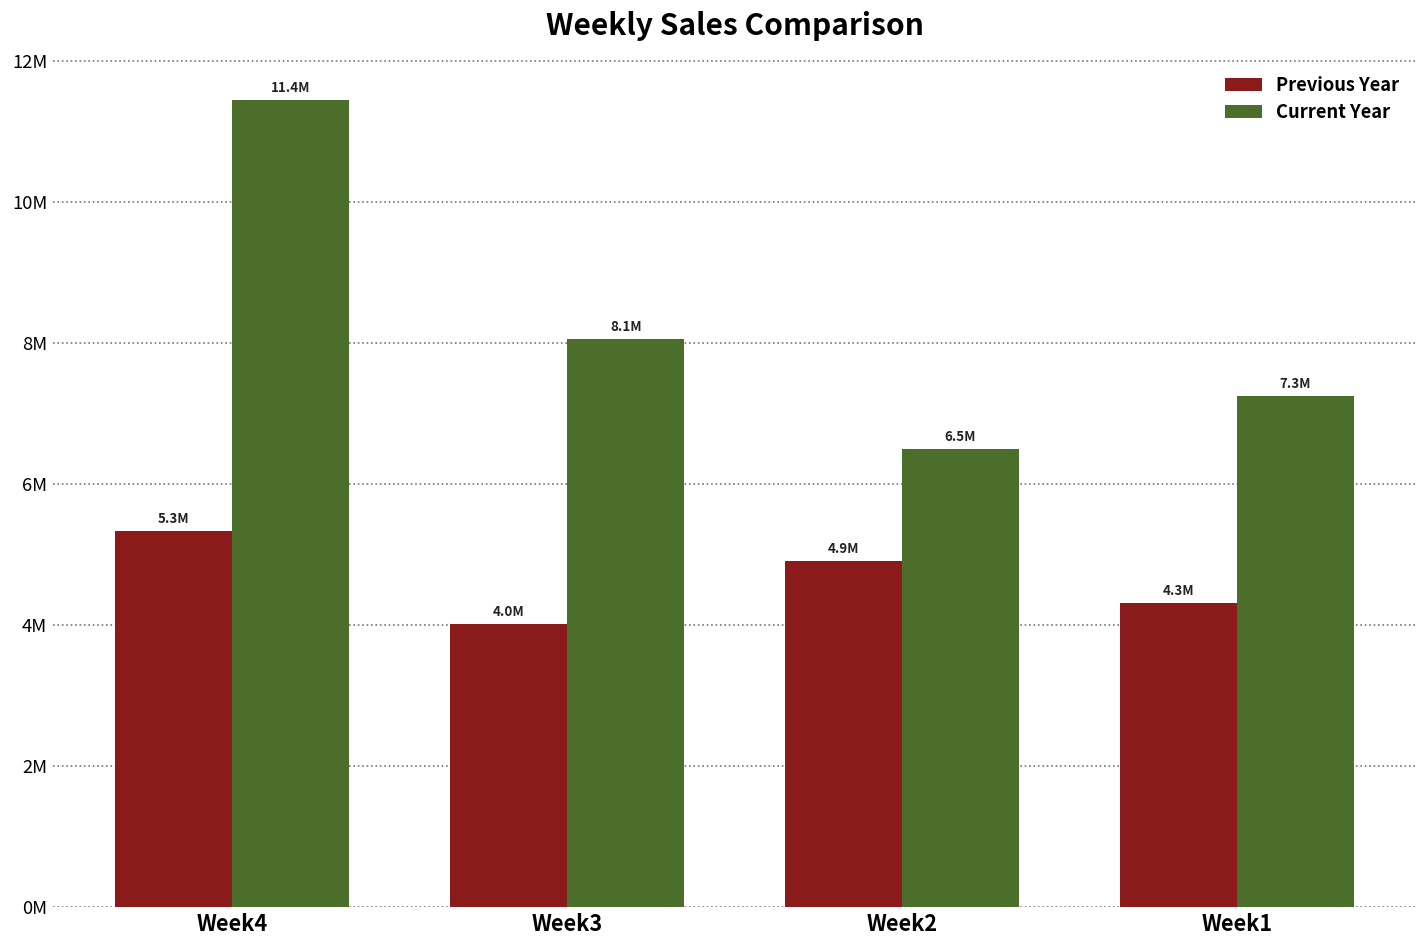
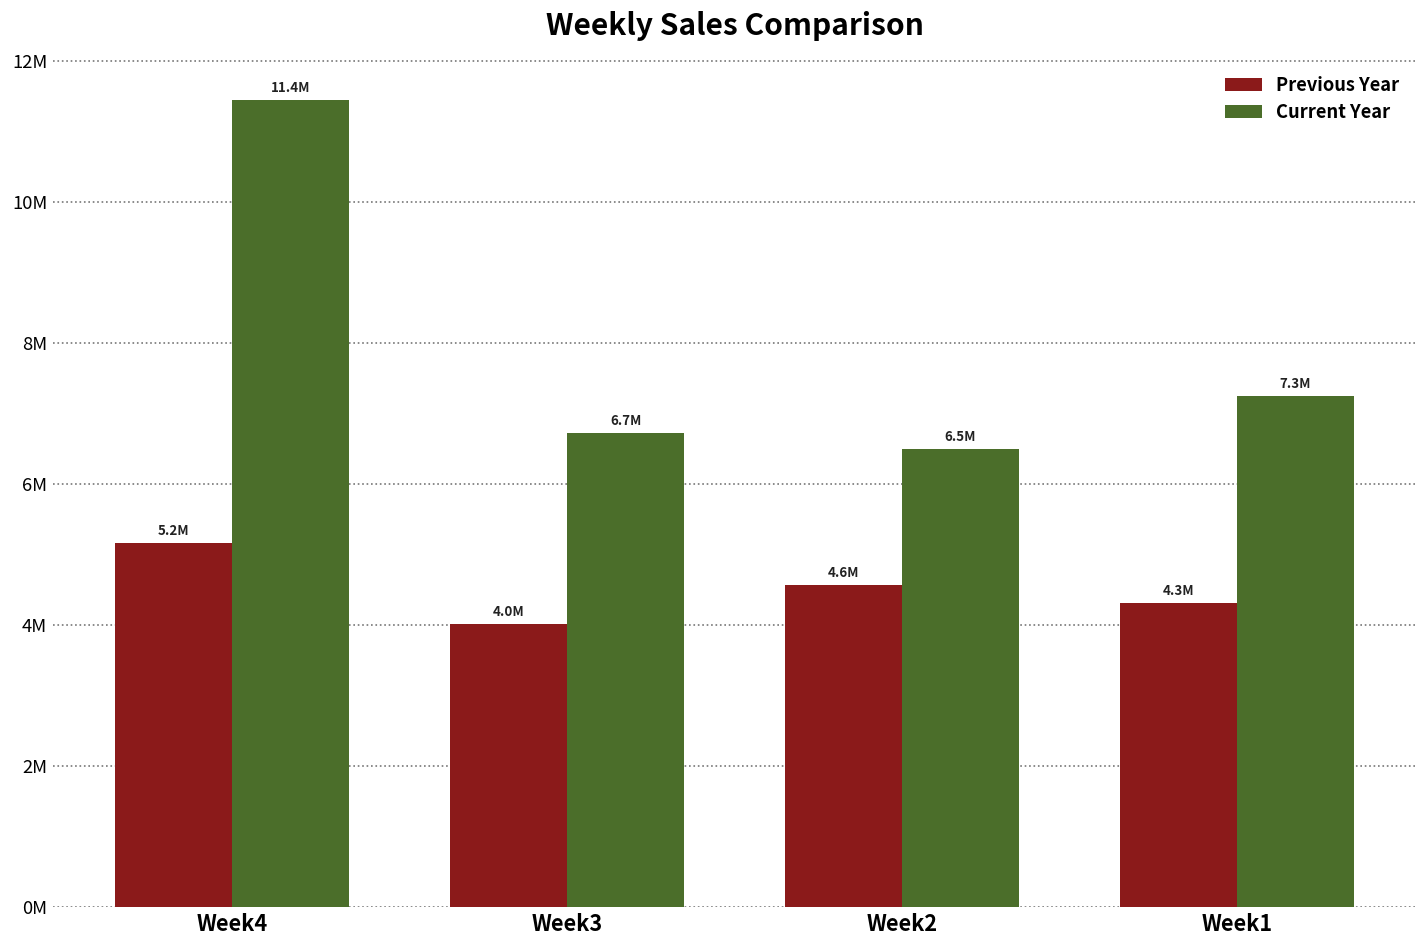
Previous Year, Week4: 5.3M -> 5.2M
Current Year, Week3: 8.1M -> 6.7M
Previous Year, Week2: 4.9M -> 4.6M
